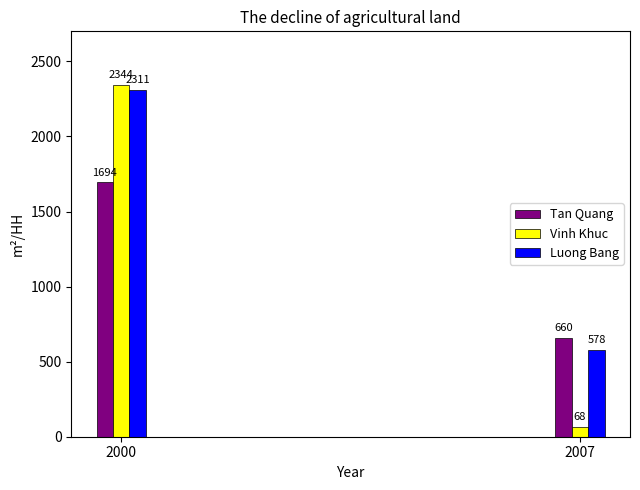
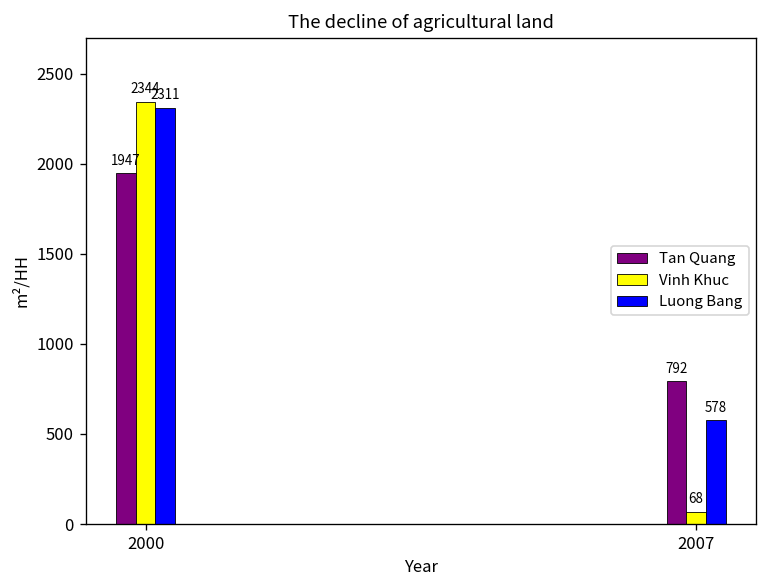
Tan Quang, 2000: 1694 -> 1947
Tan Quang, 2007: 660 -> 792
